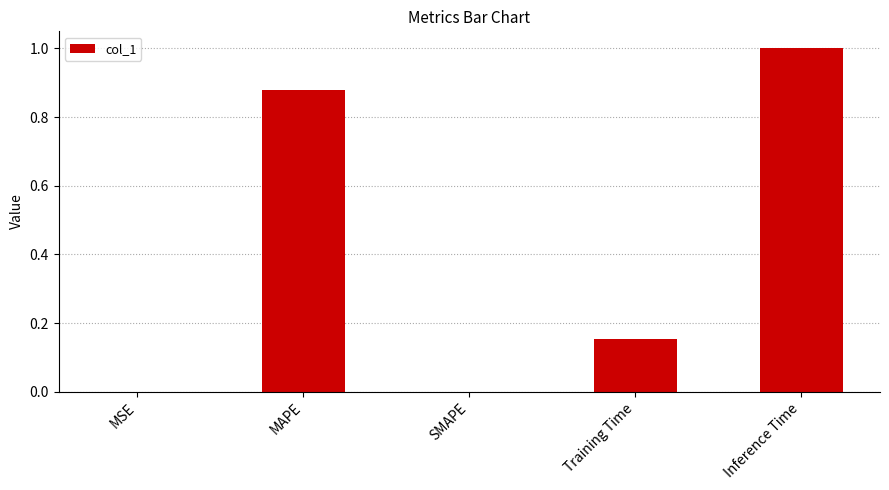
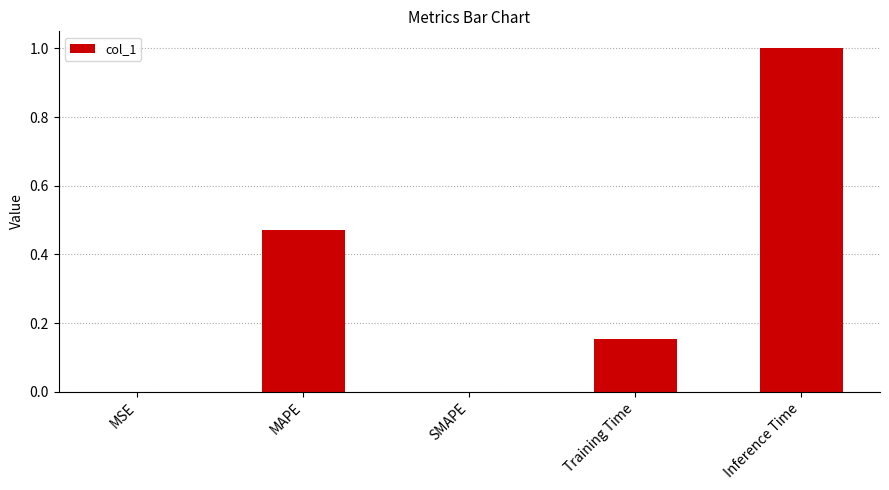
MAPE: 0.88 -> 0.47
